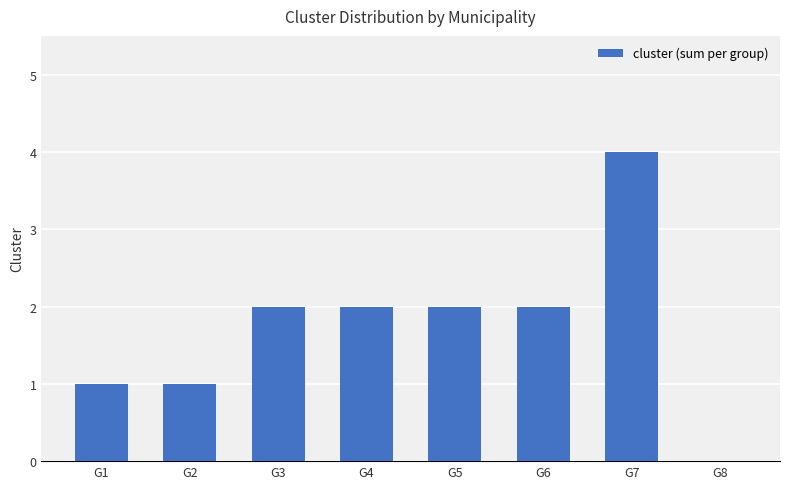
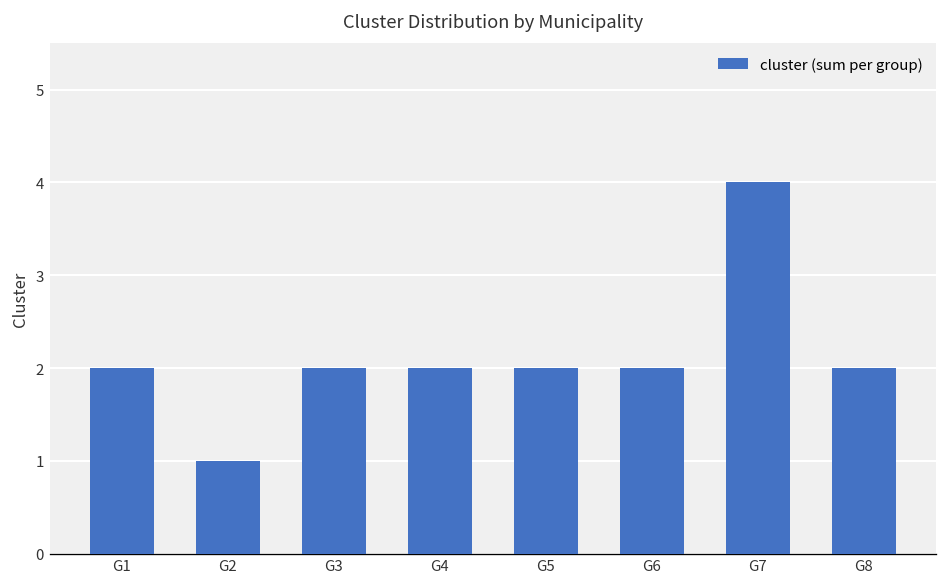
G1: 1 -> 2
G8: 0 -> 2
